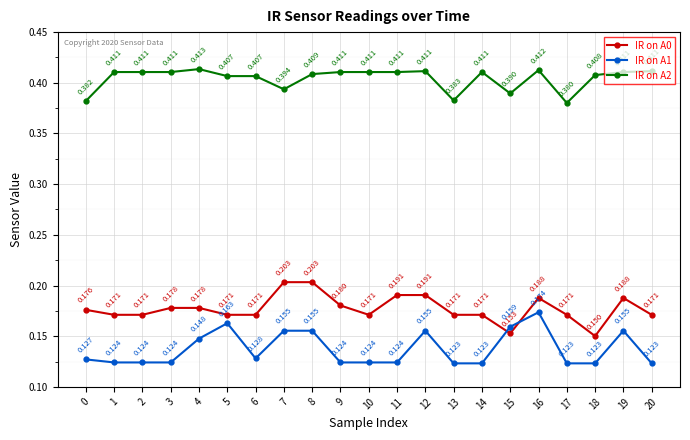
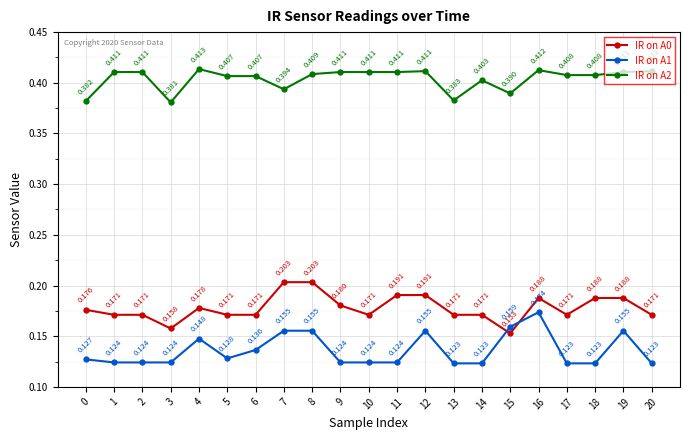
IR on A0, 3: 0.178 -> 0.158
IR on A2, 3: 0.411 -> 0.381
IR on A1, 5: 0.163 -> 0.128
IR on A1, 6: 0.128 -> 0.136
IR on A2, 14: 0.411 -> 0.403
IR on A2, 17: 0.380 -> 0.408
IR on A0, 18: 0.150 -> 0.188
